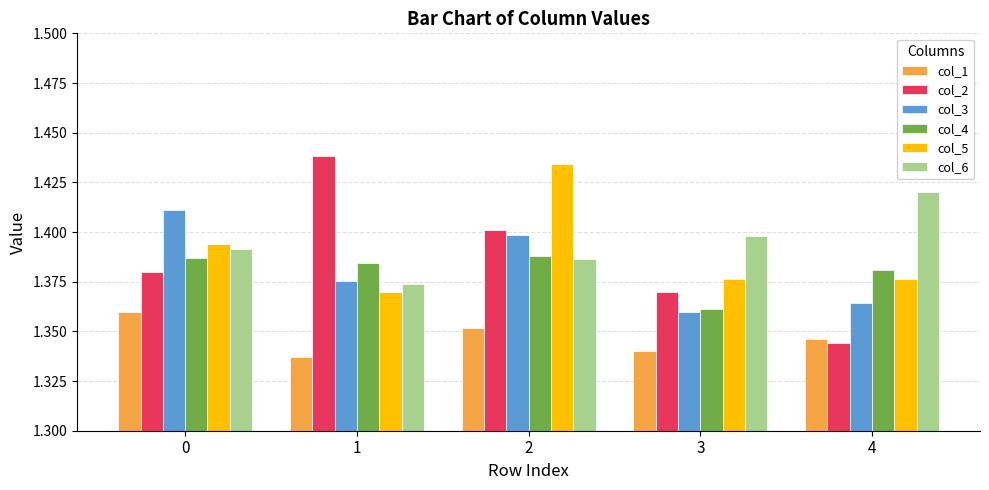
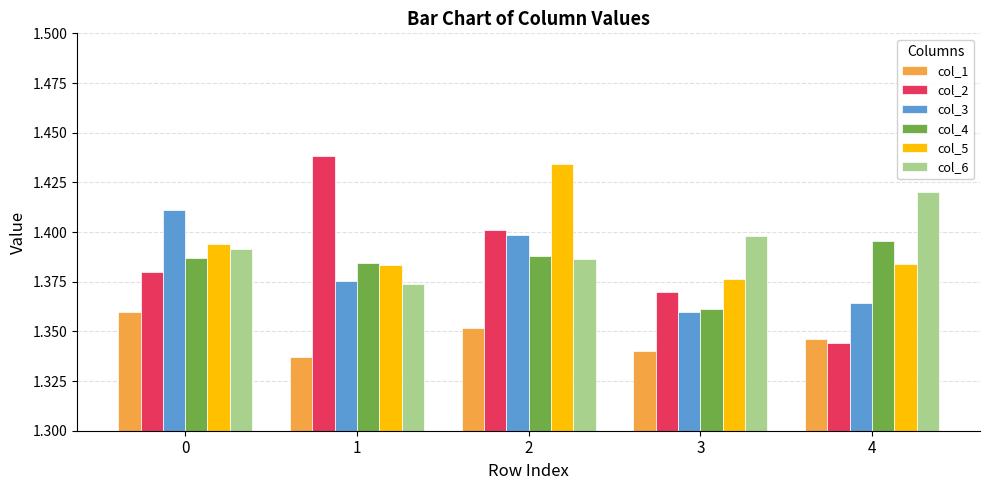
col_5, 1: 1.370 -> 1.383
col_4, 4: 1.381 -> 1.395
col_5, 4: 1.376 -> 1.384
